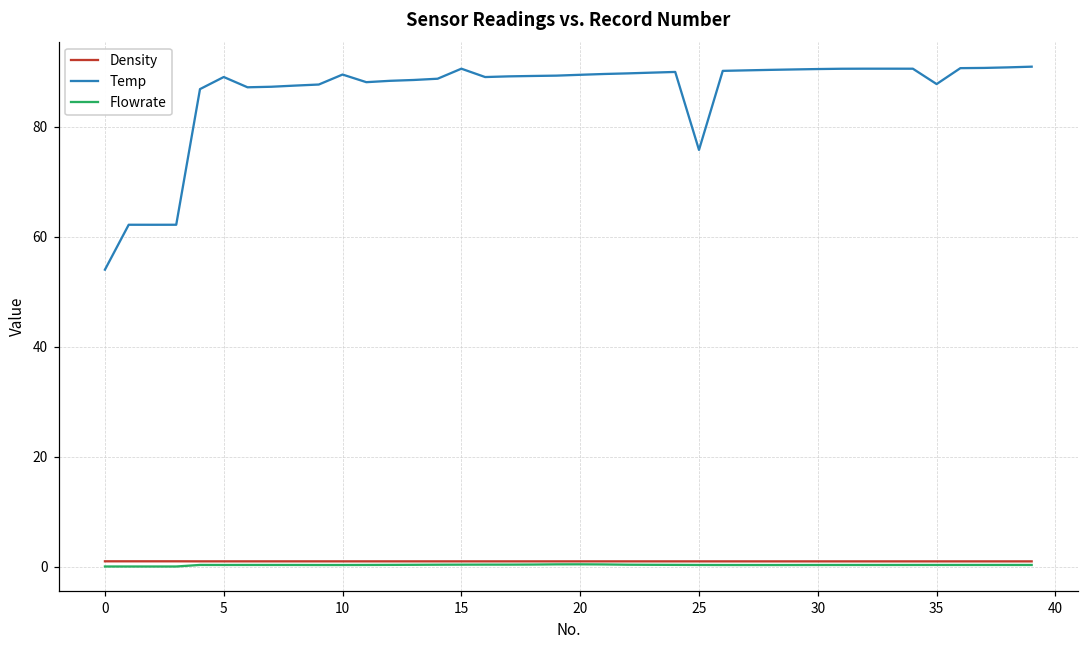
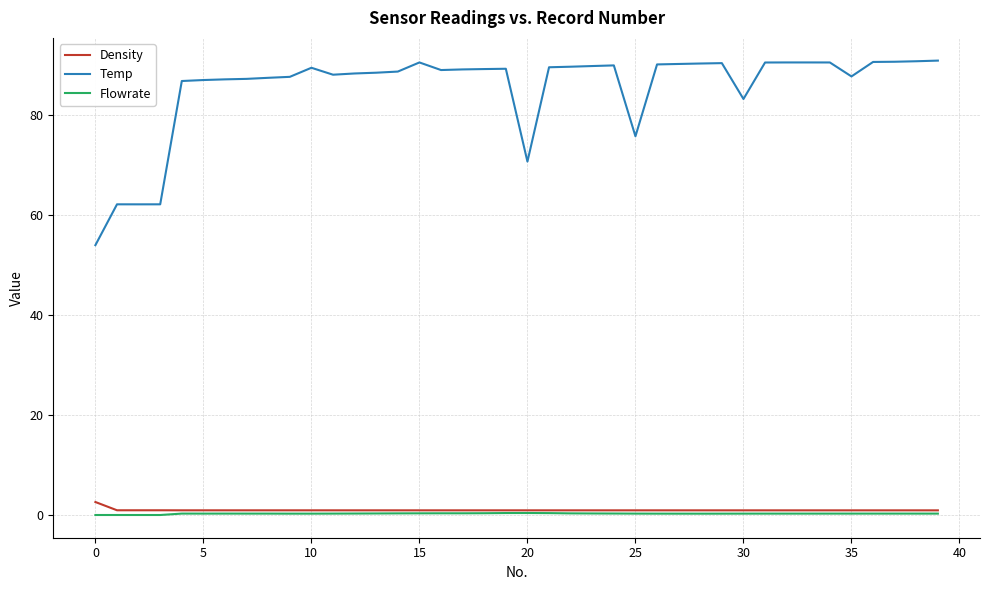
Density, 0: 1 -> 3
Temp, 5: 89 -> 87
Temp, 20: 89 -> 71
Temp, 30: 91 -> 83
